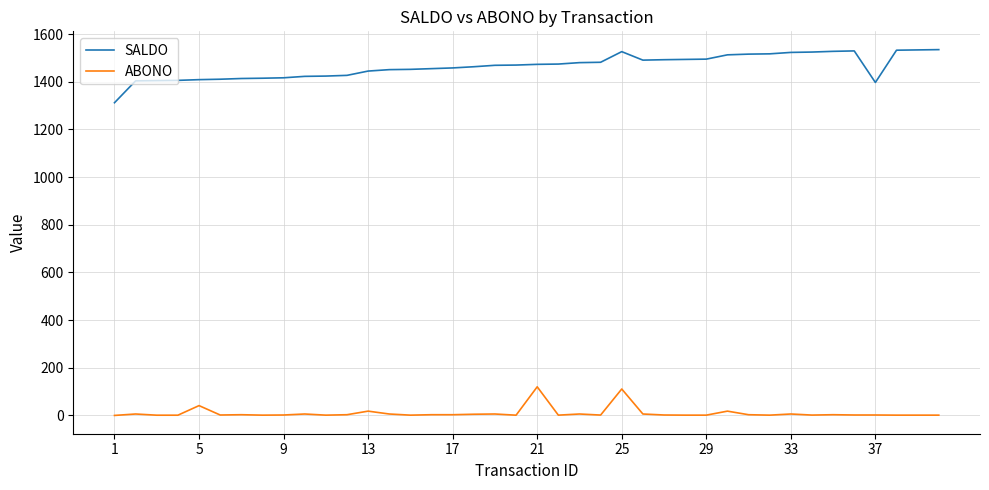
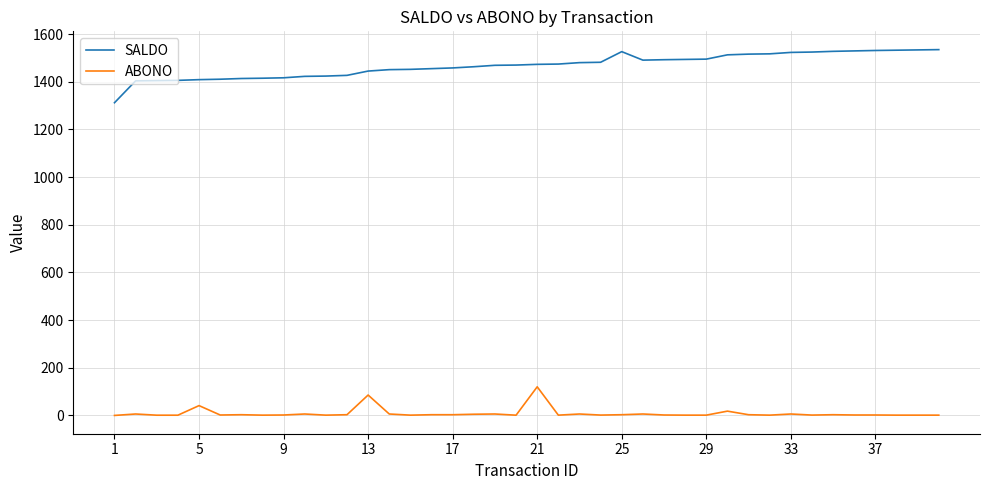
ABONO, 13: 20 -> 90
ABONO, 25: 110 -> 0
SALDO, 37: 1400 -> 1530
